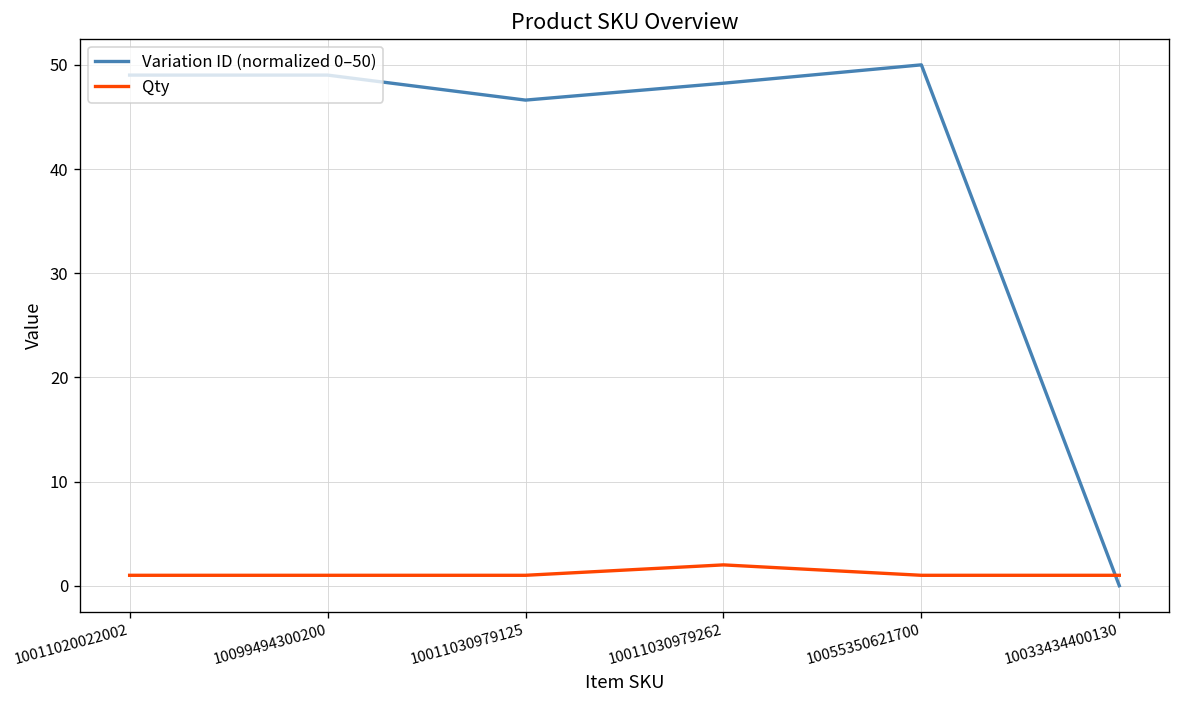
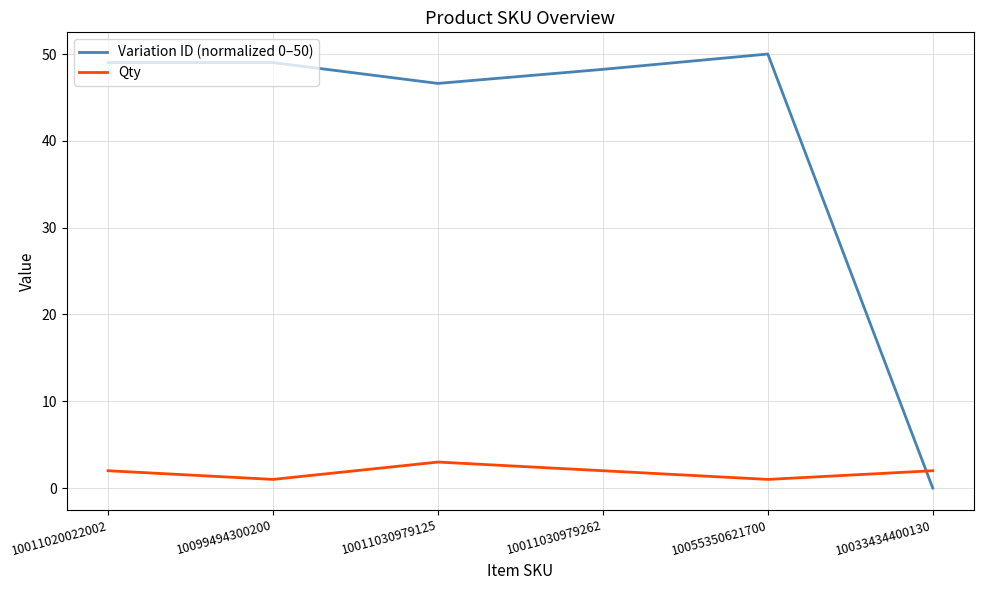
Qty, 10011020022002: 1 -> 2
Qty, 10011030979125: 1 -> 3
Qty, 10033434400130: 1 -> 2
